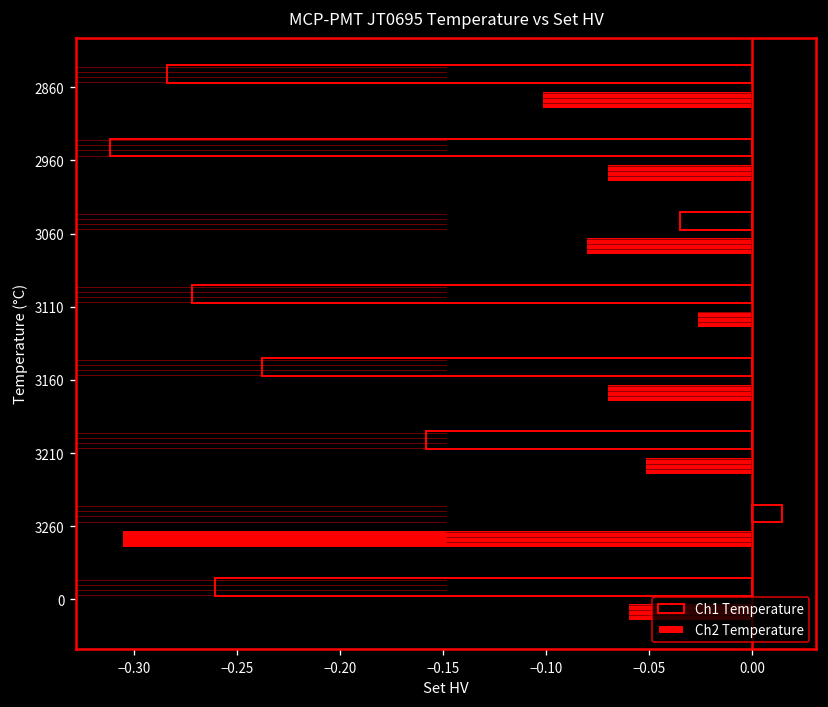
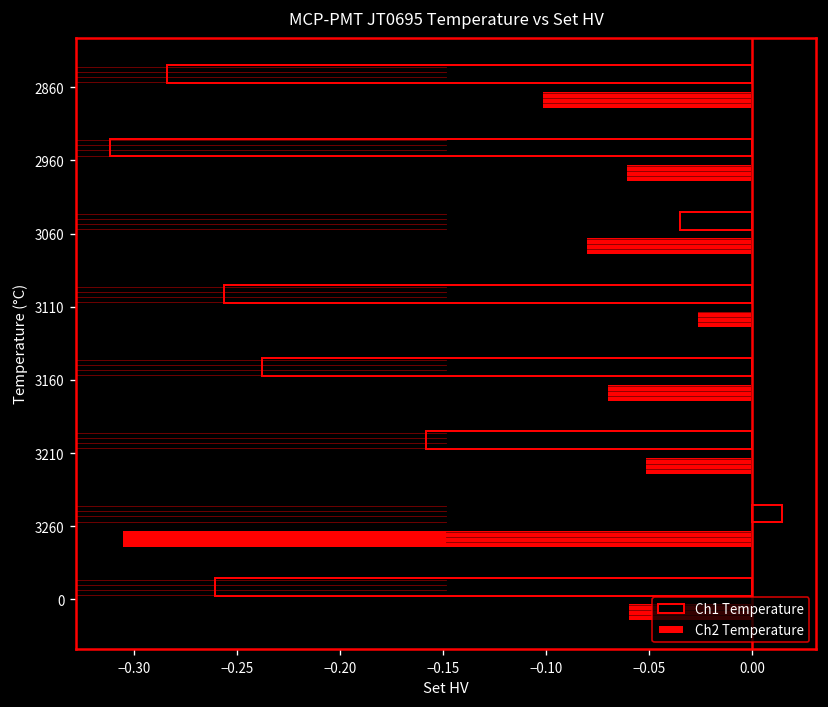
Ch2 Temperature, 2960: -0.070 -> -0.061
Ch1 Temperature, 3110: -0.272 -> -0.256
